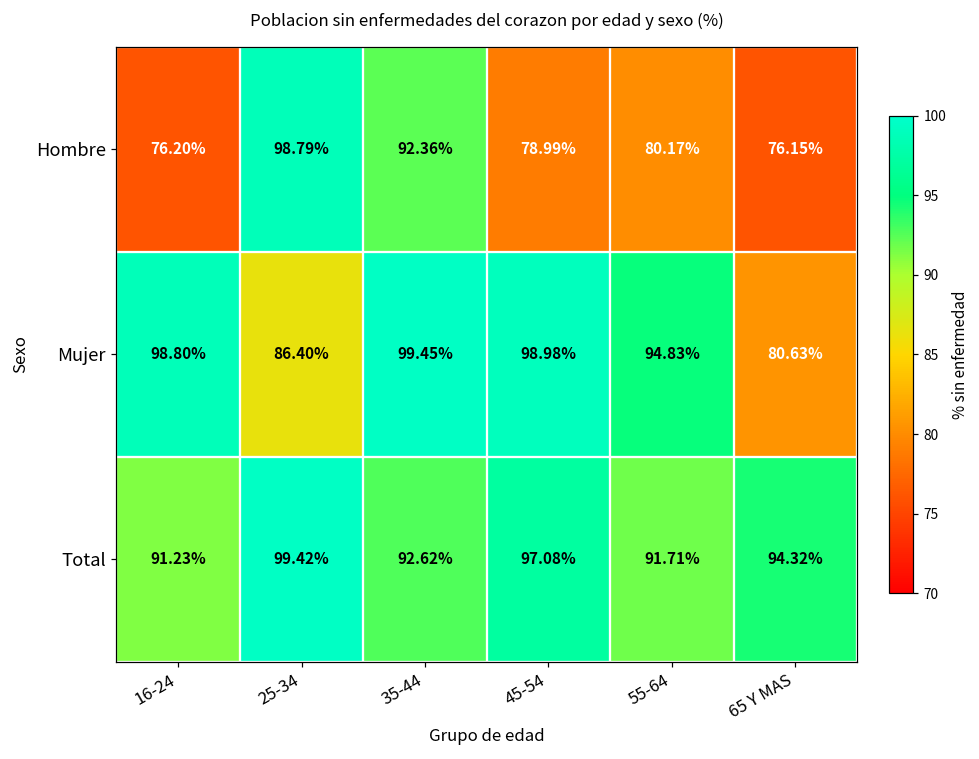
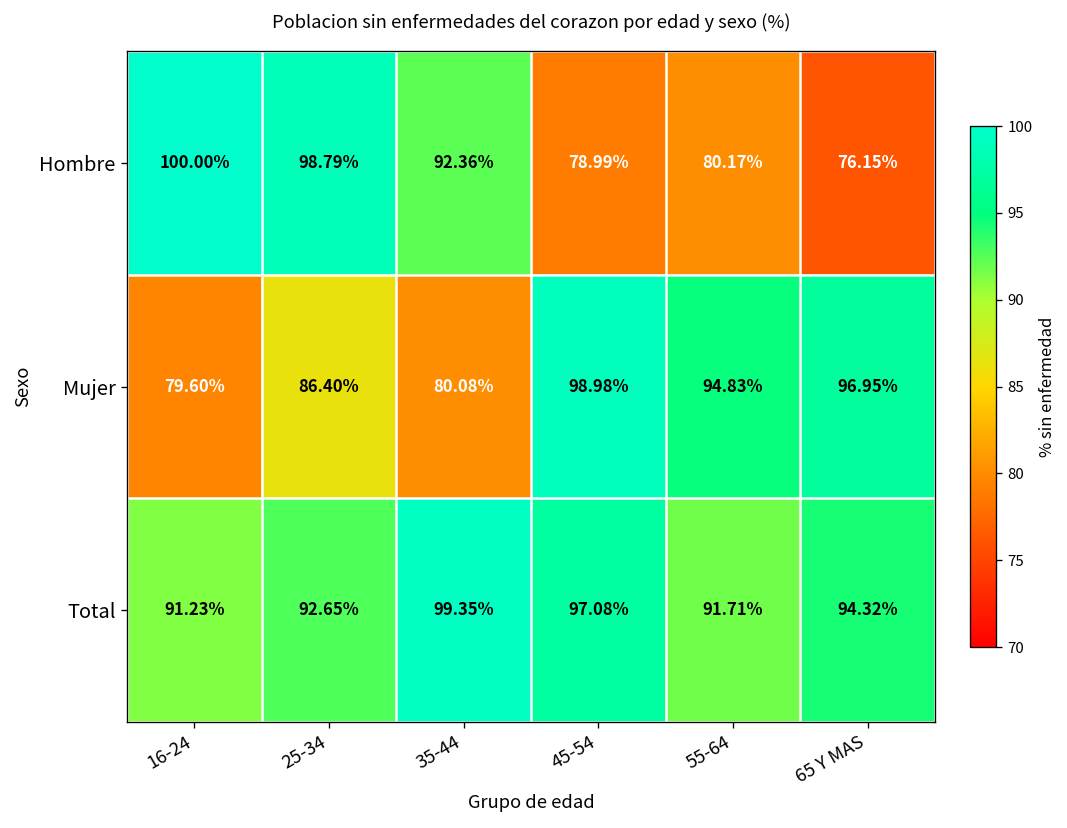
Hombre, 16-24: 76.20% -> 100.00%
Mujer, 16-24: 98.80% -> 79.60%
Mujer, 35-44: 99.45% -> 80.08%
Mujer, 65 Y MAS: 80.63% -> 96.95%
Total, 25-34: 99.42% -> 92.65%
Total, 35-44: 92.62% -> 99.35%
